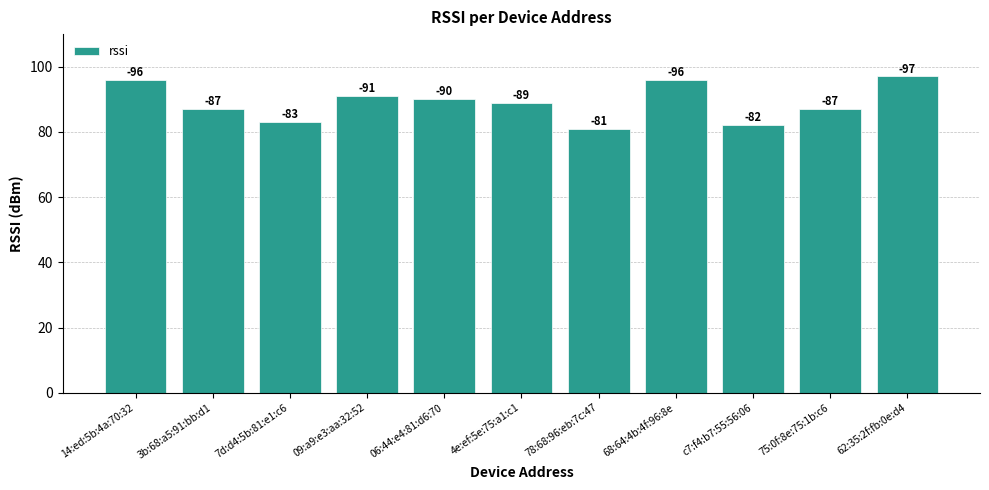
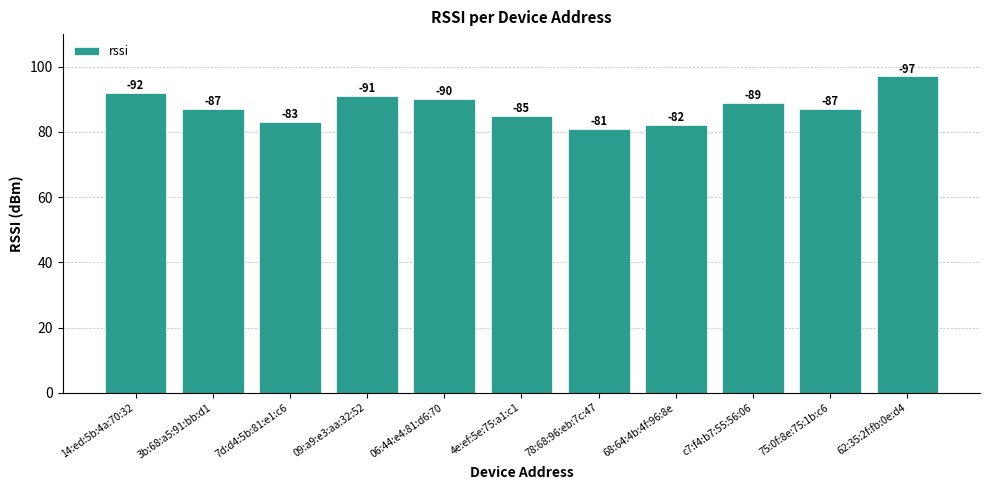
14:ed:5b:4a:70:32: -96 -> -92
4e:ef:5e:75:a1:c1: -89 -> -85
68:64:4b:4f:96:8e: -96 -> -82
c7:f4:b7:55:56:06: -82 -> -89
